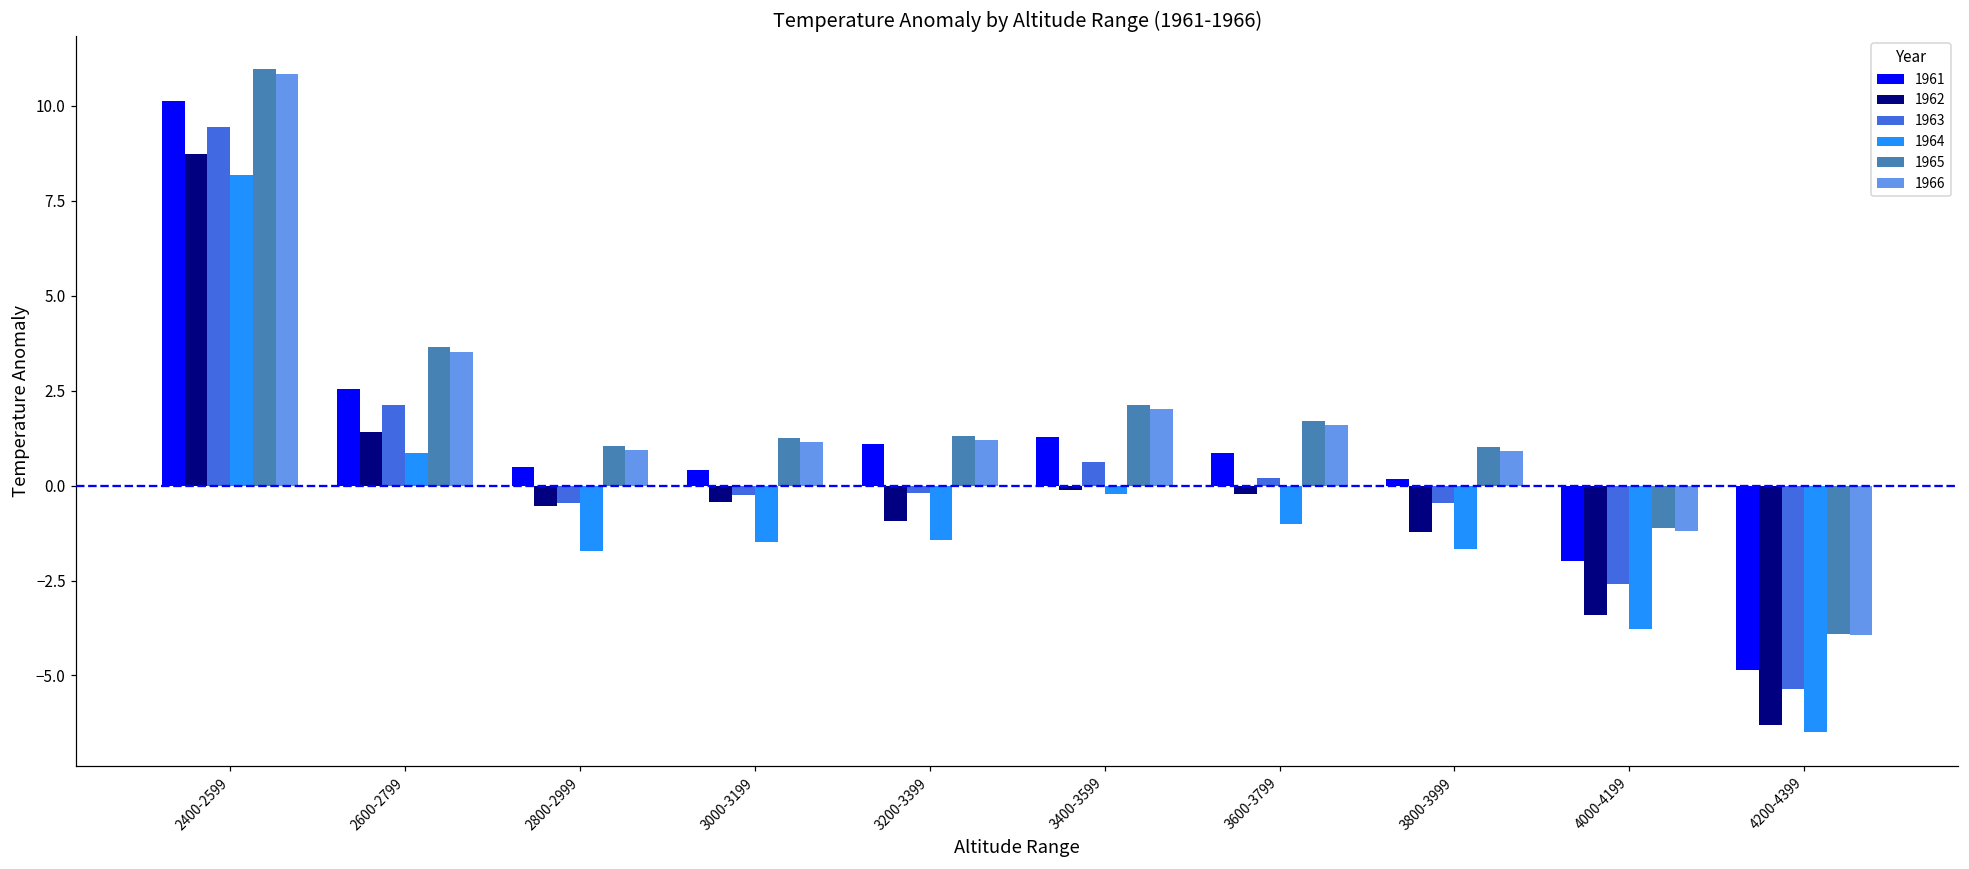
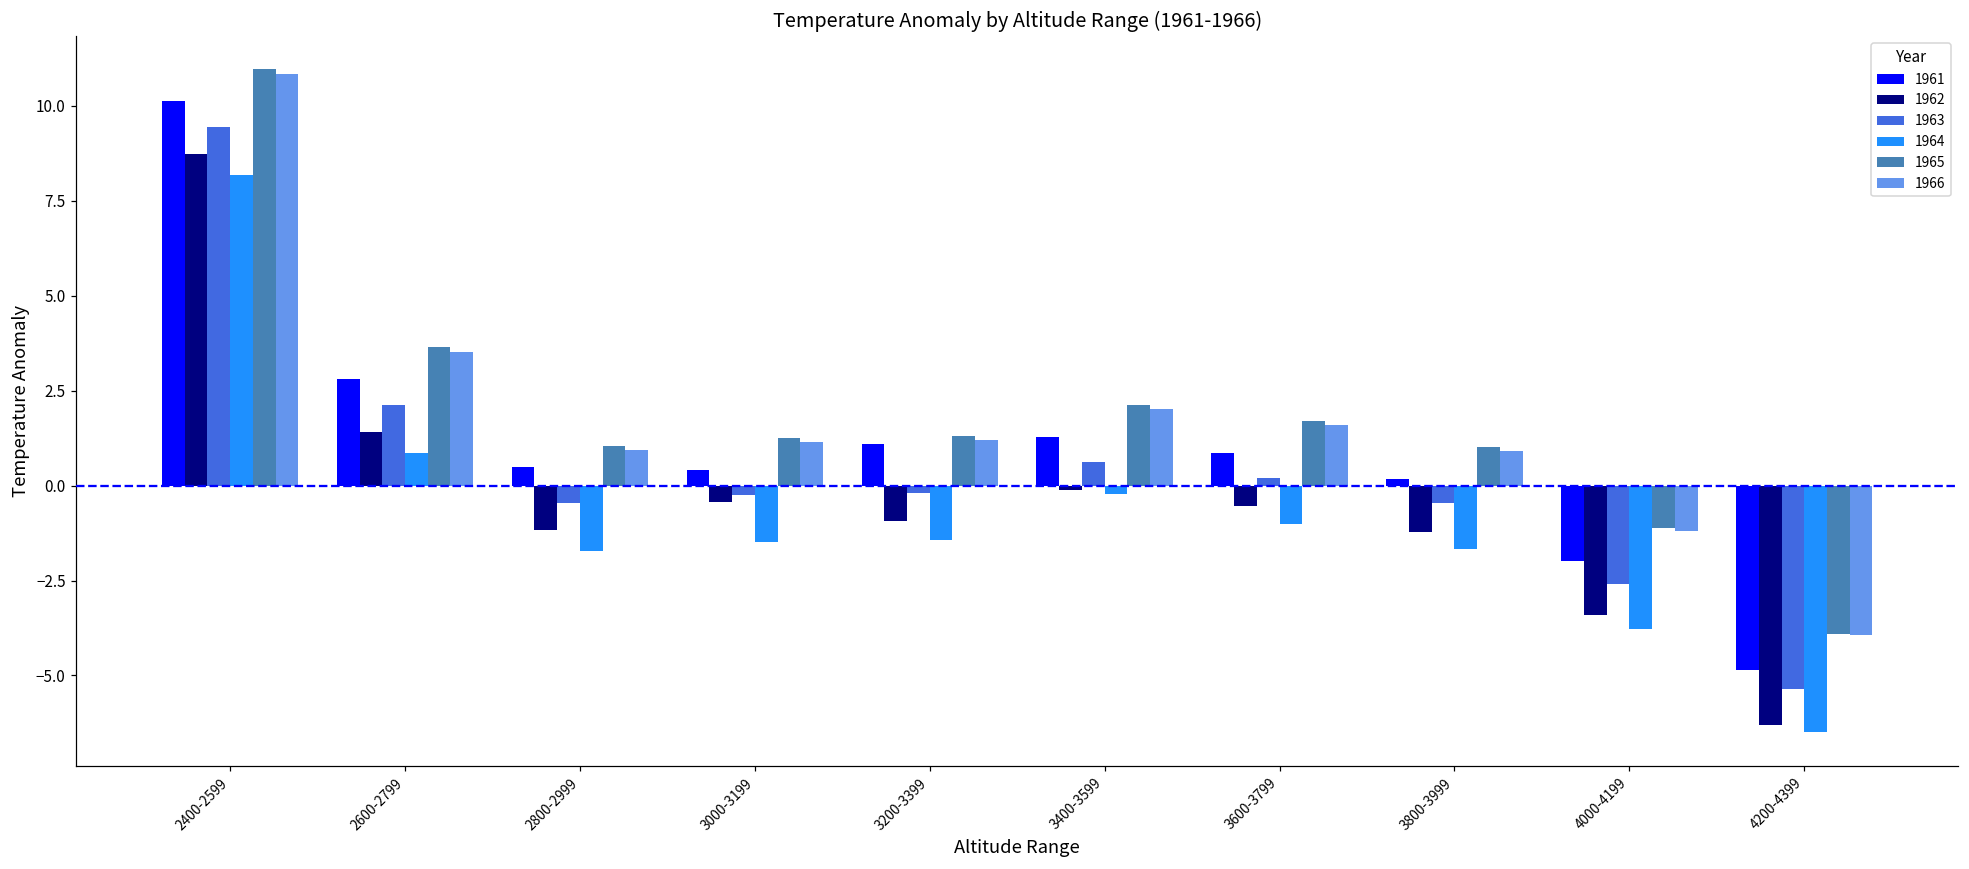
1961, 2600-2799: 2.5 -> 2.8
1962, 2800-2999: -0.5 -> -1.2
1962, 3600-3799: -0.2 -> -0.5
